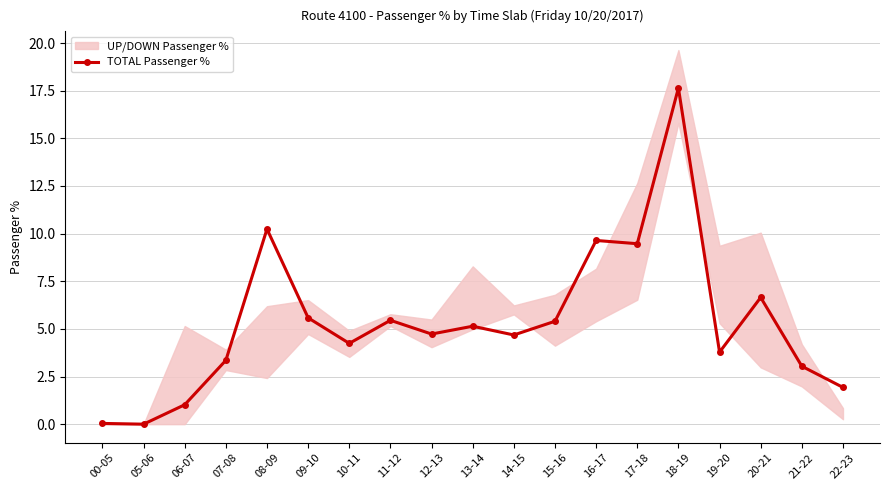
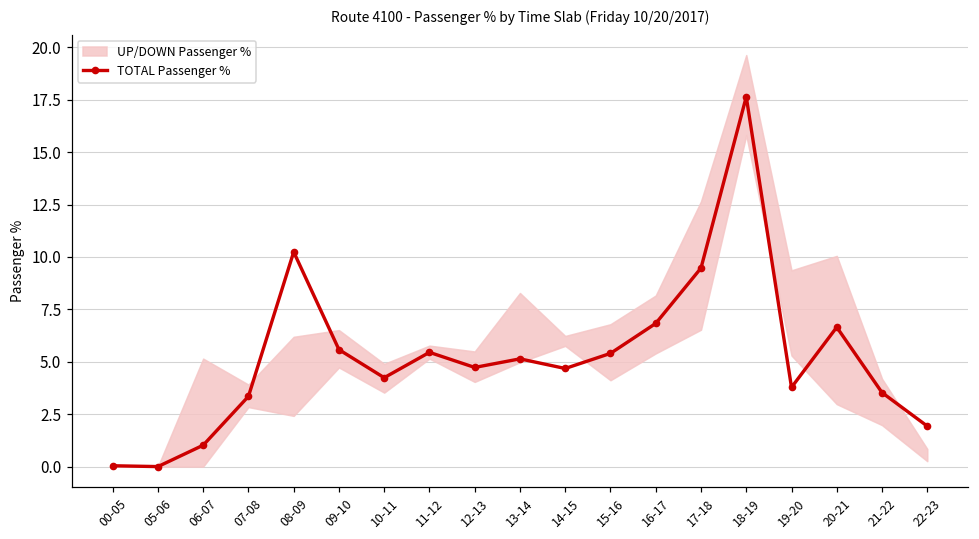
TOTAL Passenger %, 16-17: 9.6 -> 6.8
TOTAL Passenger %, 21-22: 3.0 -> 3.5
